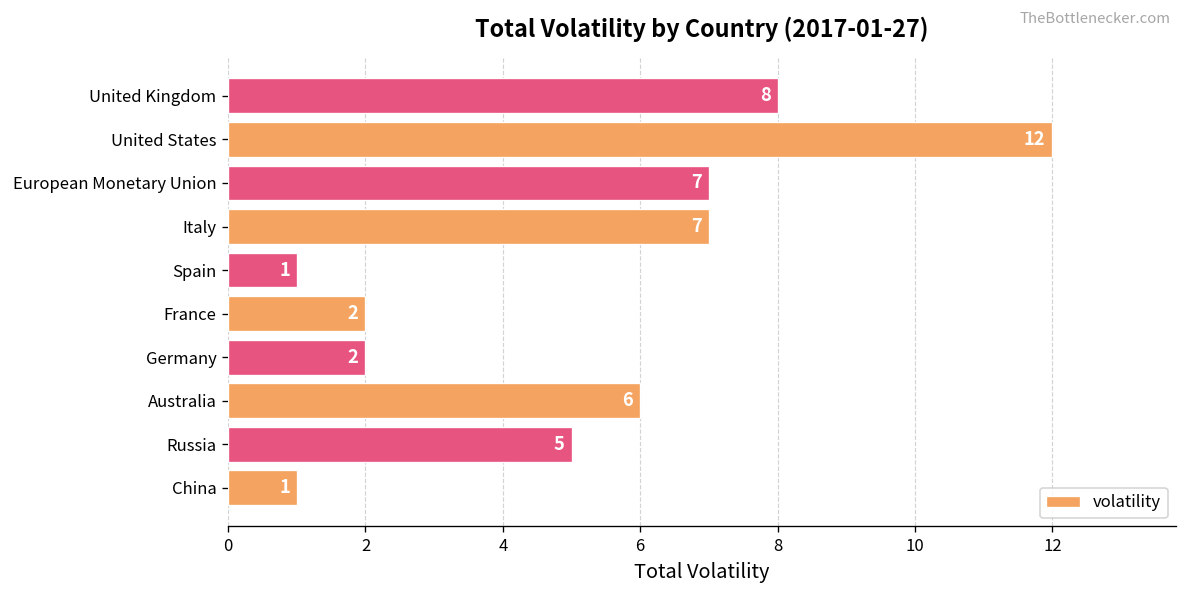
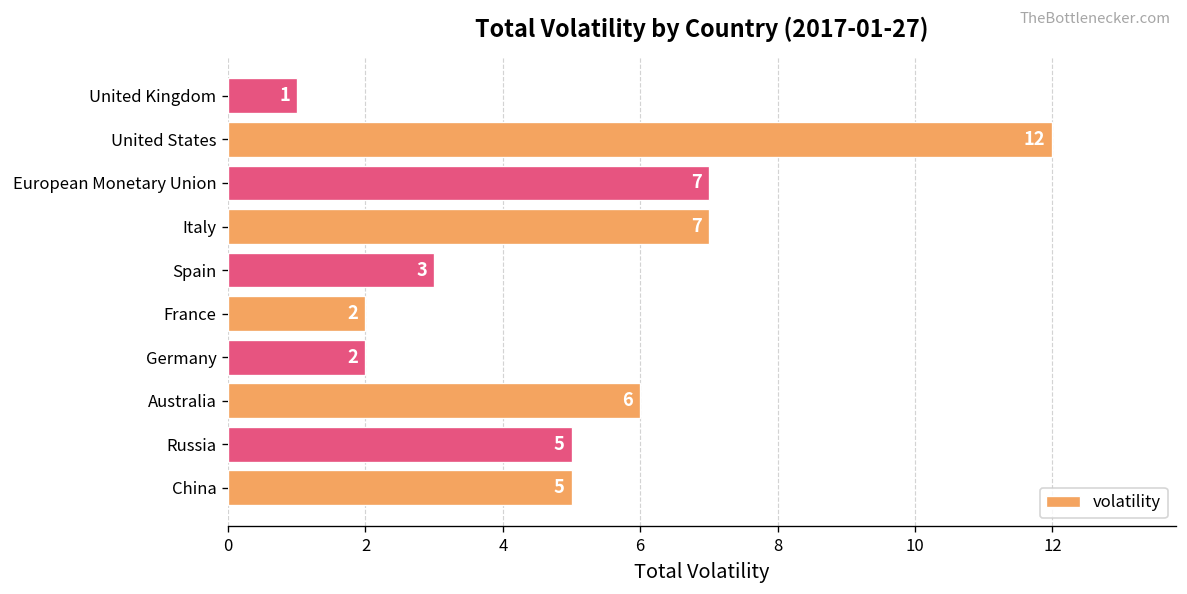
United Kingdom: 8 -> 1
Spain: 1 -> 3
China: 1 -> 5
